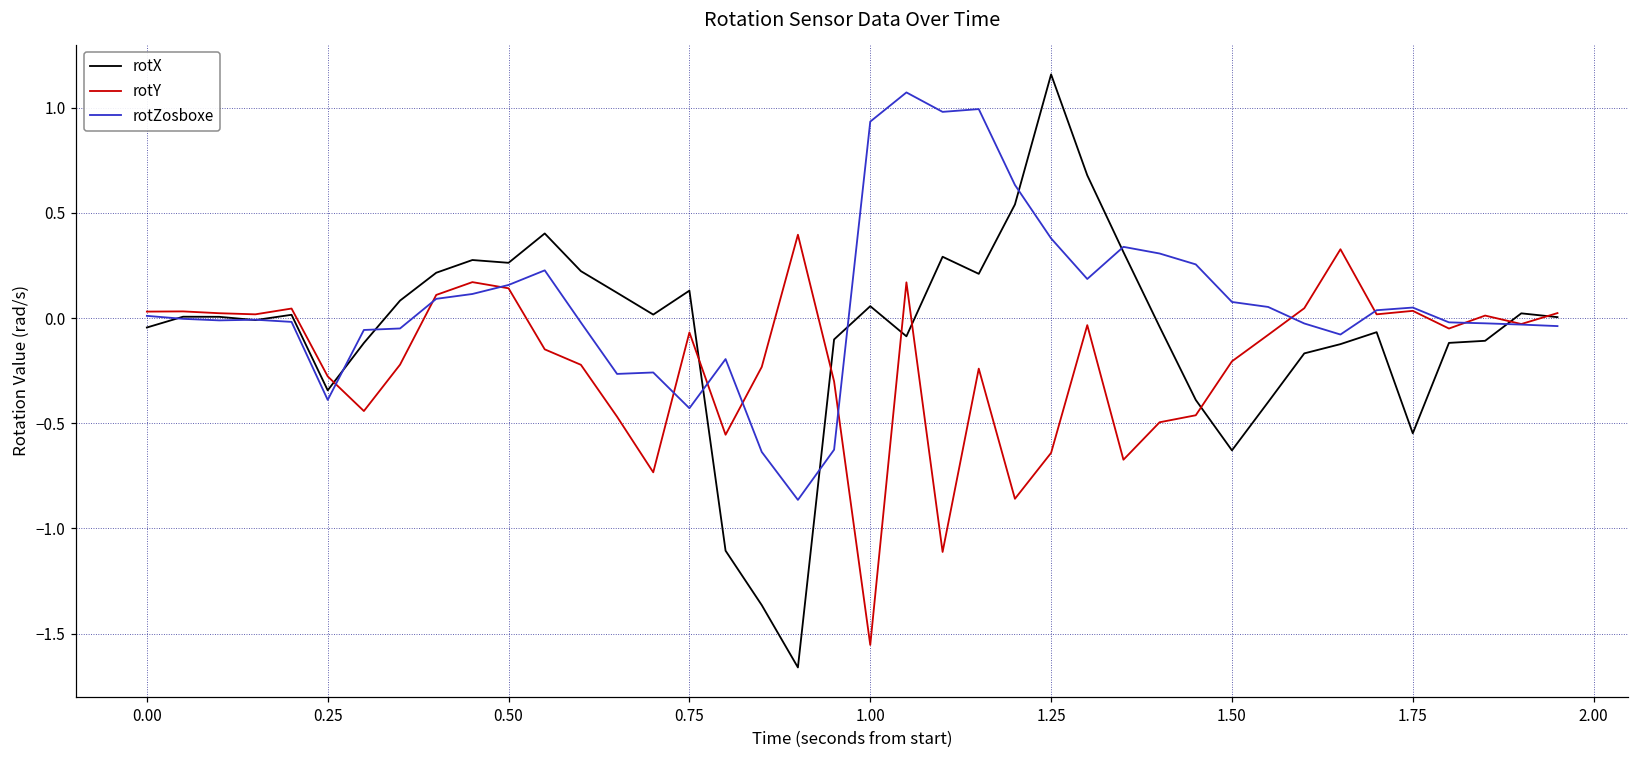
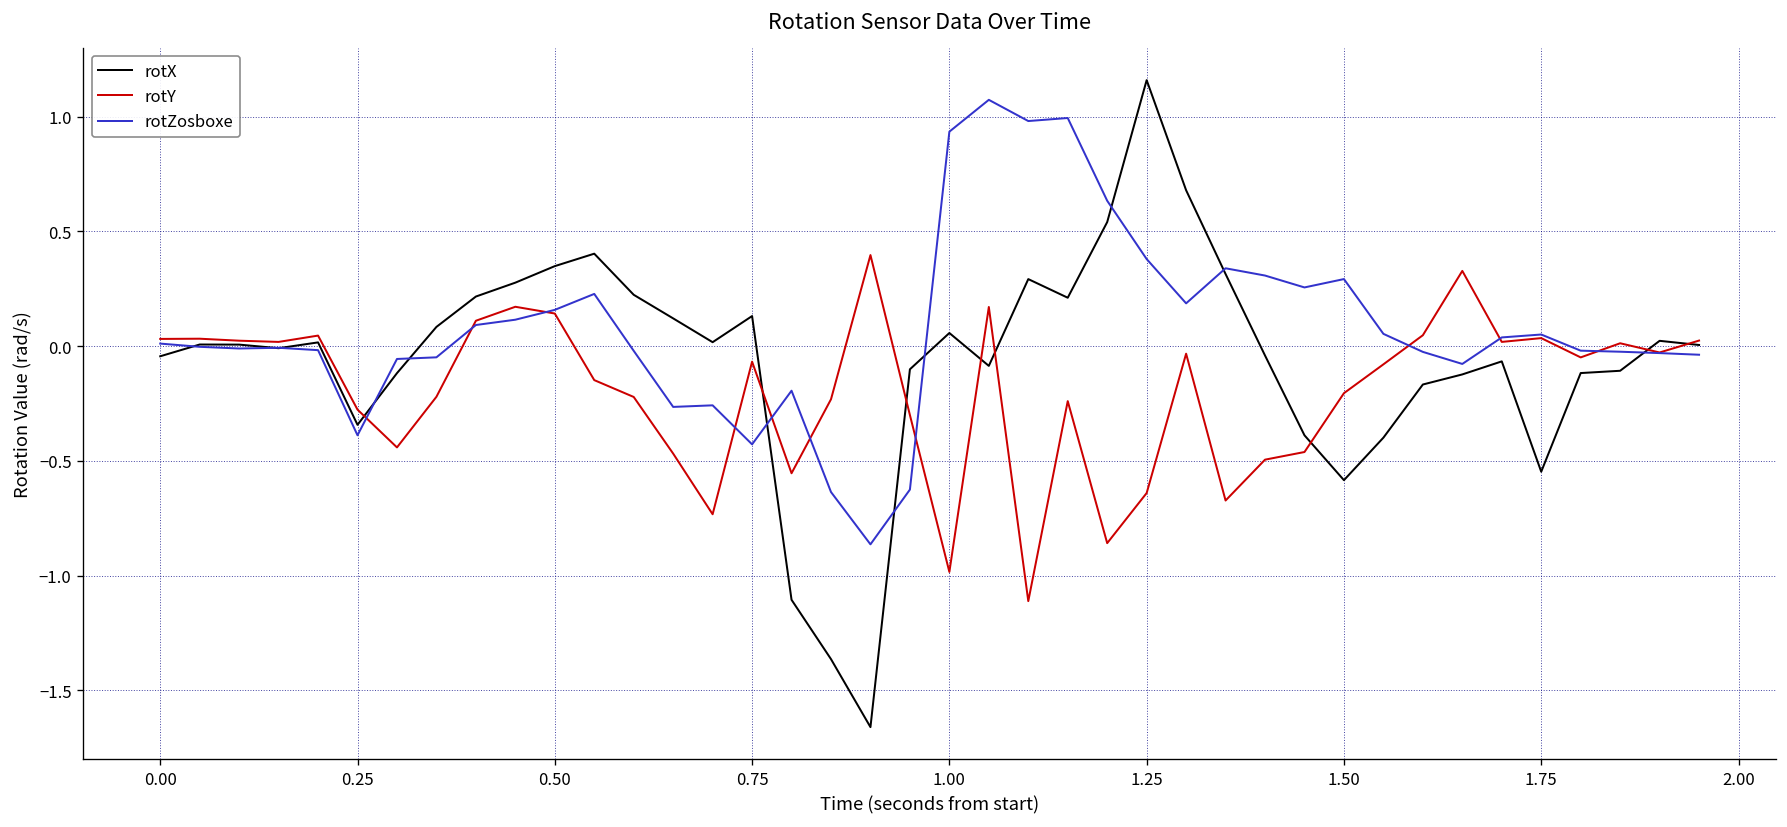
rotX, 0.50: 0.26 -> 0.35
rotY, 1.00: -1.55 -> -0.98
rotX, 1.50: -0.63 -> -0.58
rotZosboxe, 1.50: 0.08 -> 0.29
